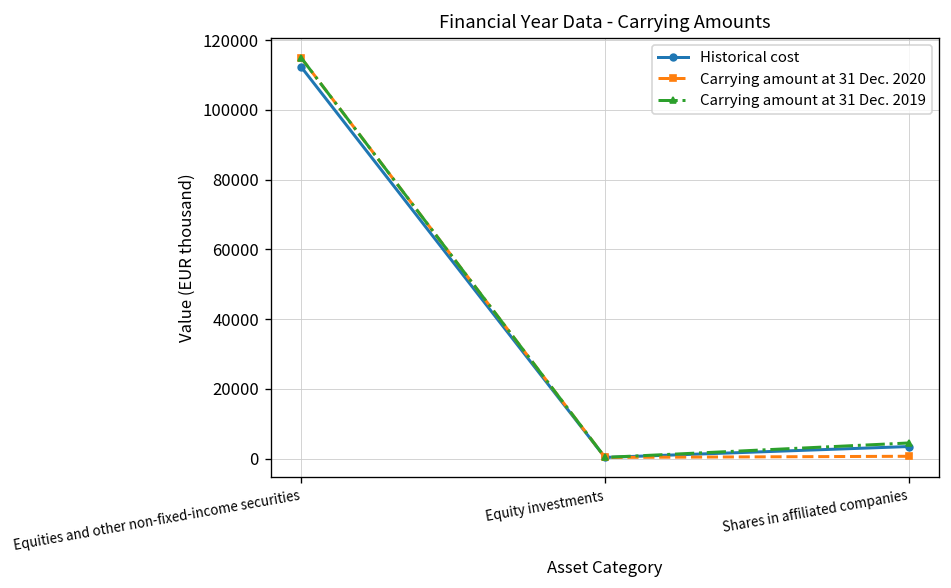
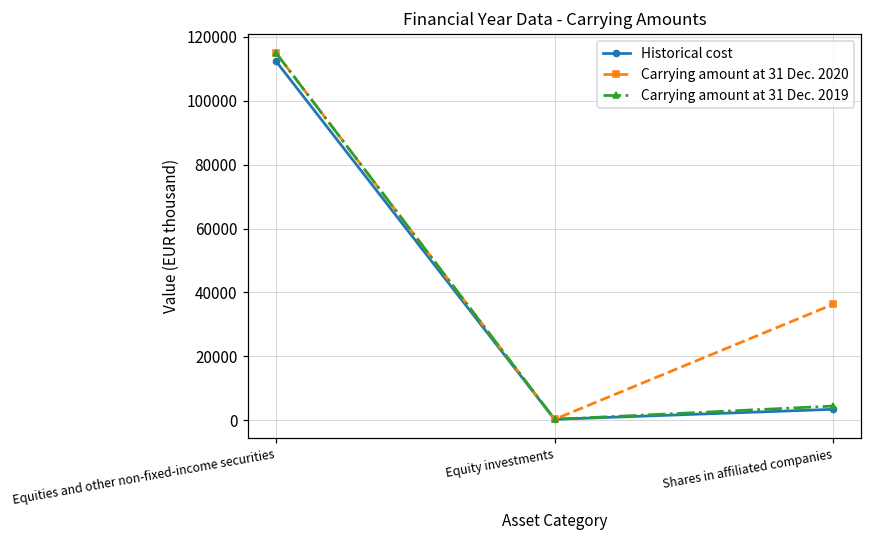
Carrying amount at 31 Dec. 2020, Shares in affiliated companies: 1000 -> 36000
